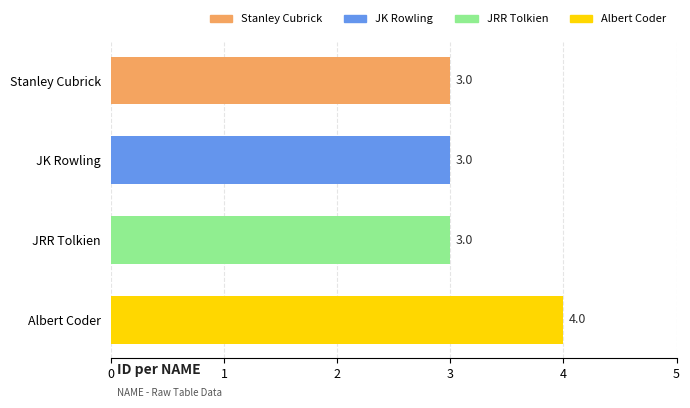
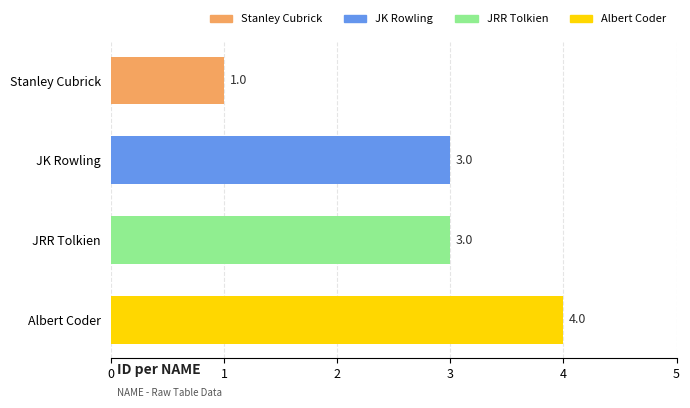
Stanley Cubrick: 3.0 -> 1.0
